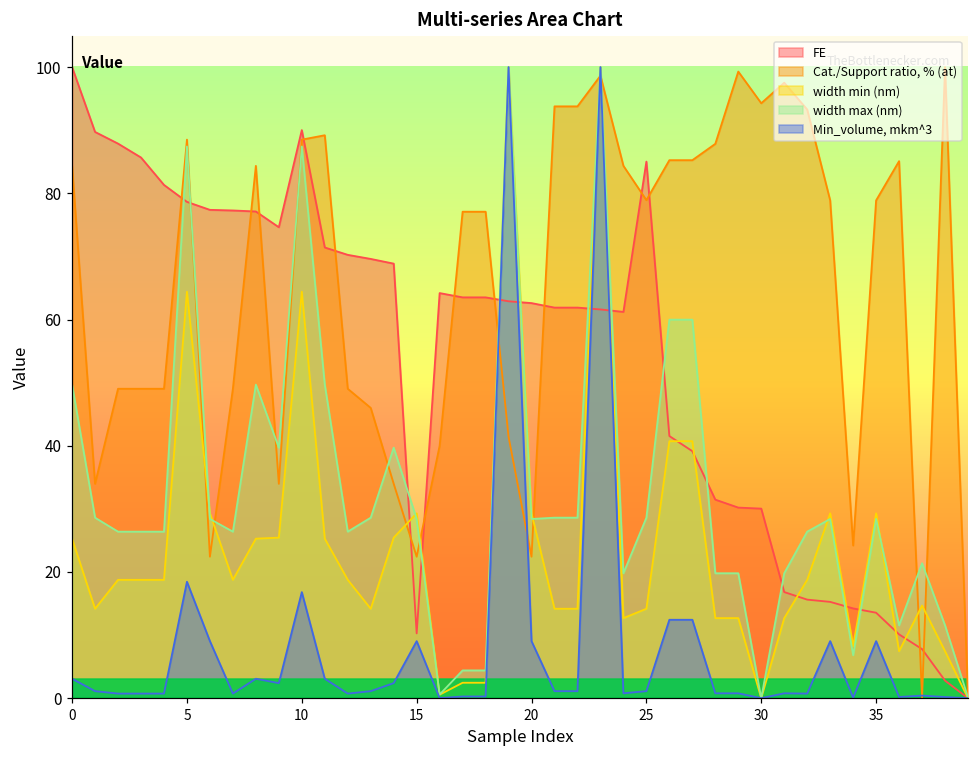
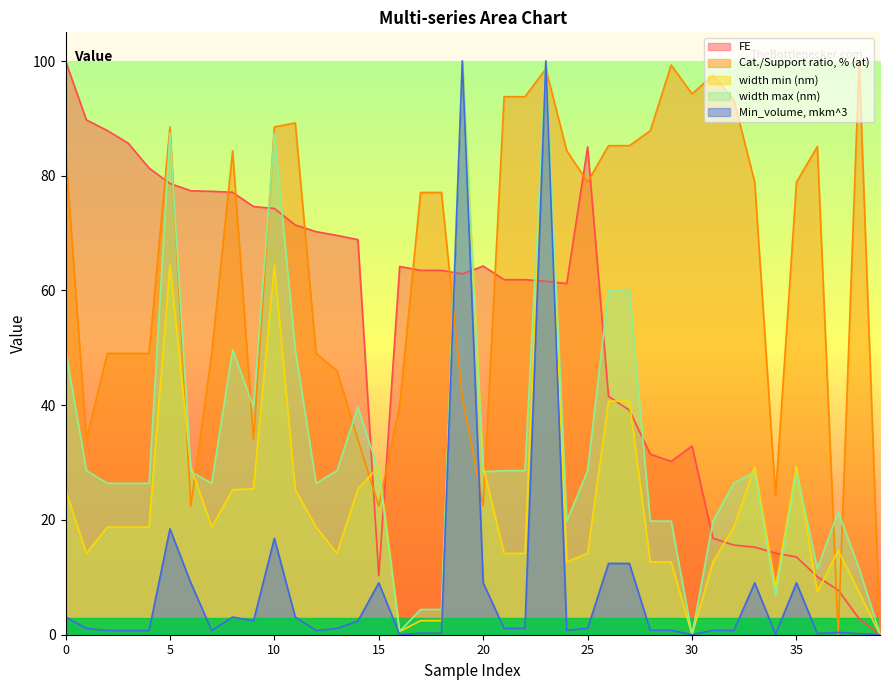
FE, 10: 90 -> 74
FE, 20: 63 -> 64
FE, 30: 30 -> 33
